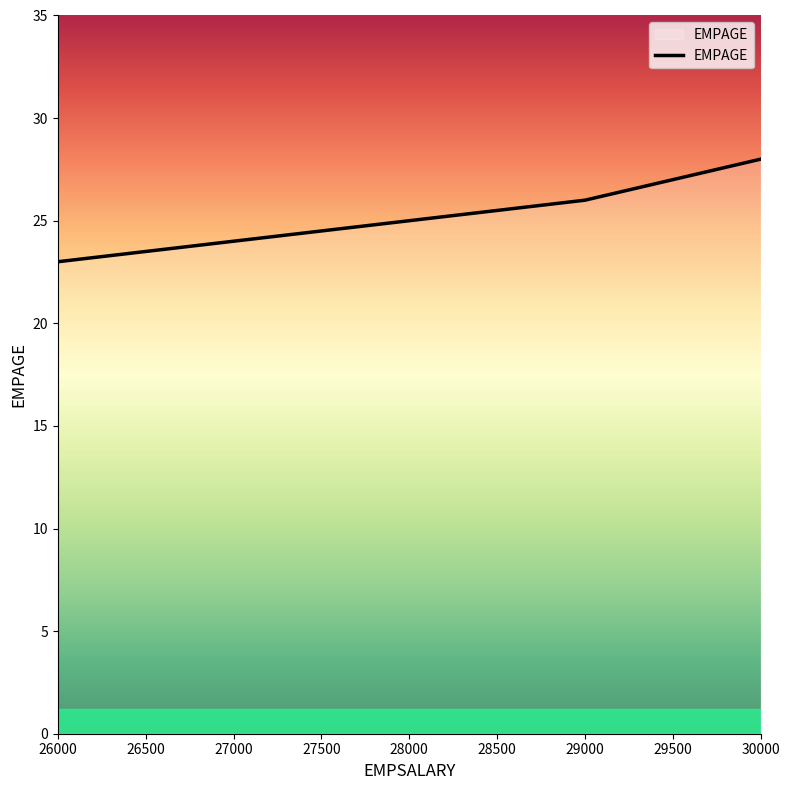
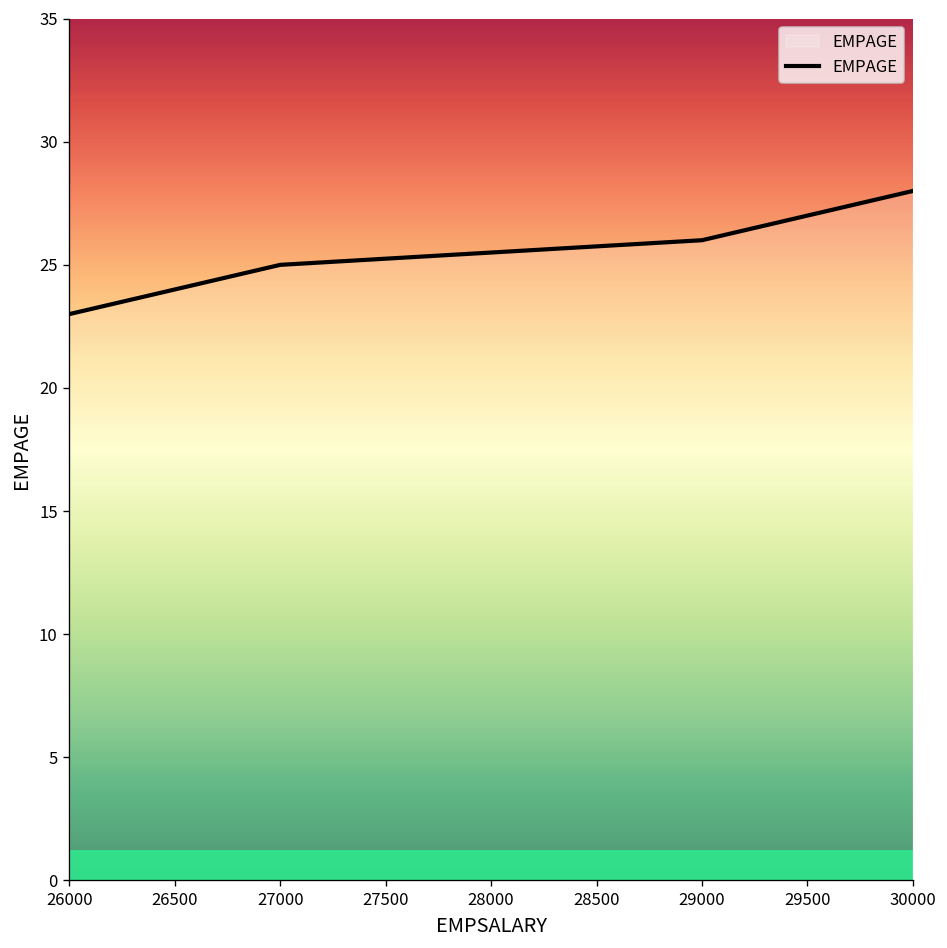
27000: 24 -> 25
